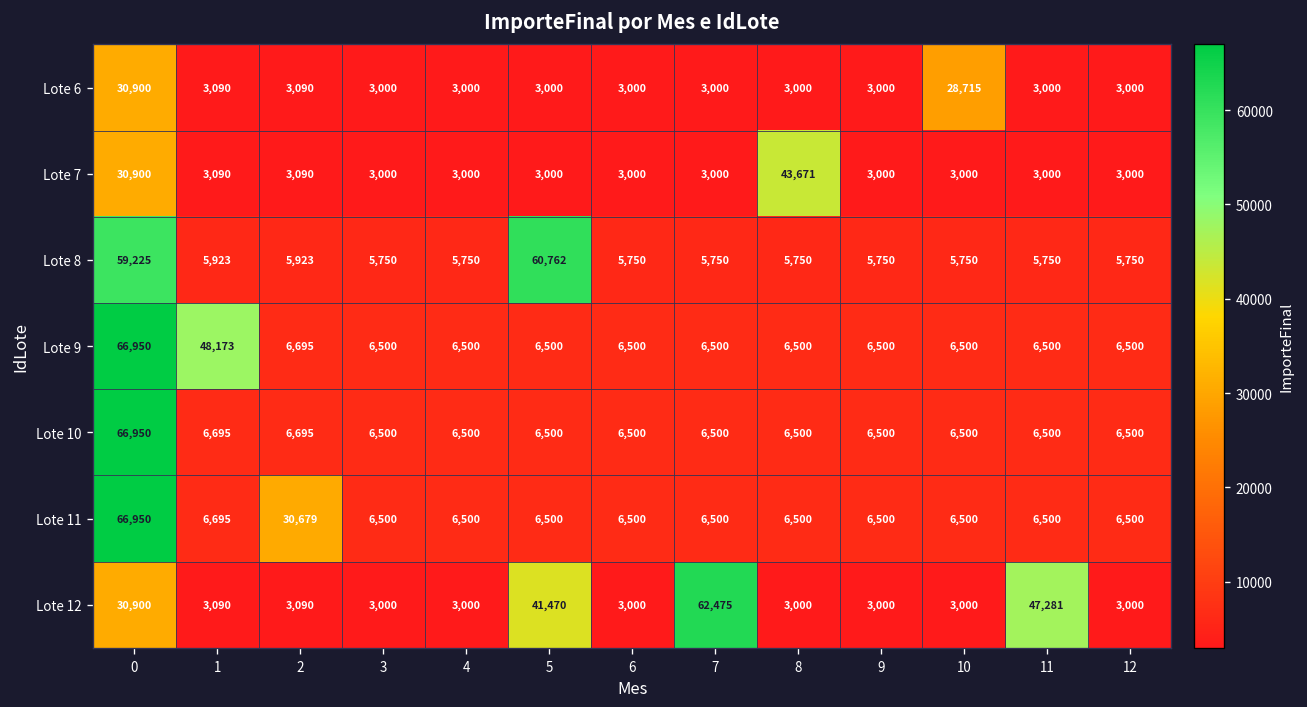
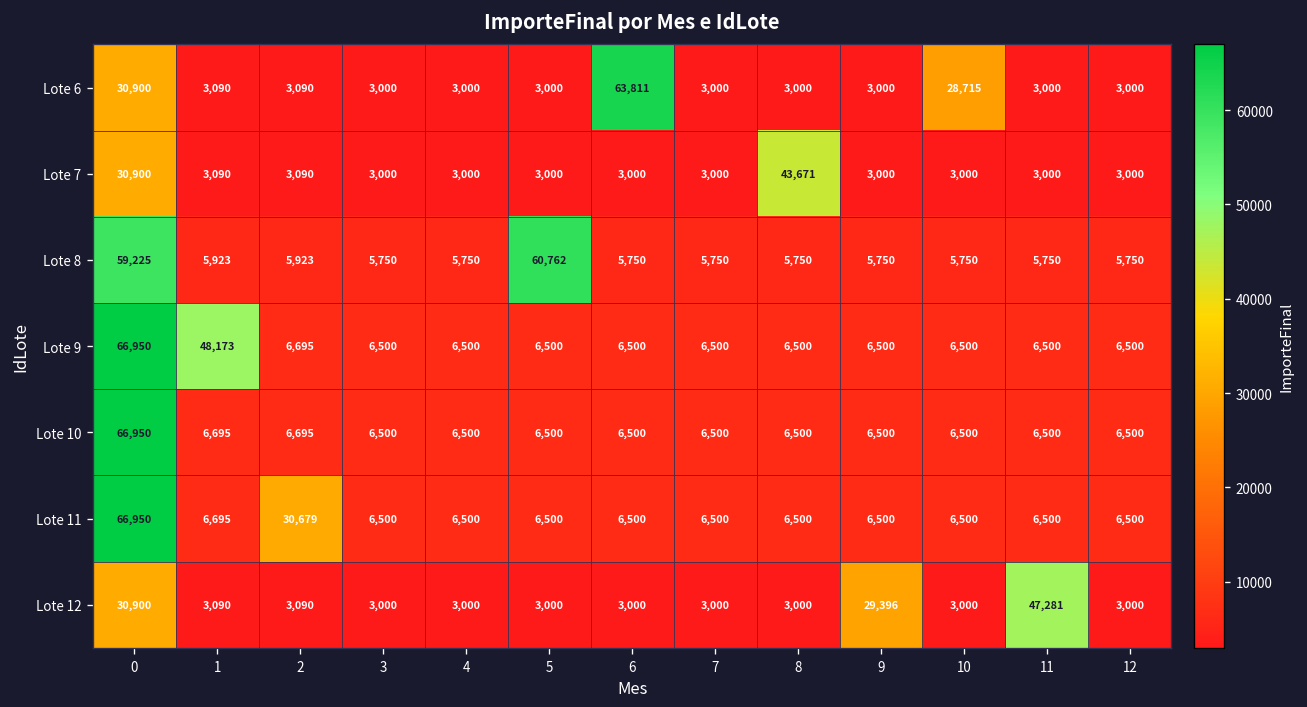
Lote 6, 6: 3,000 -> 63,811
Lote 12, 5: 41,470 -> 3,000
Lote 12, 7: 62,475 -> 3,000
Lote 12, 9: 3,000 -> 29,396
